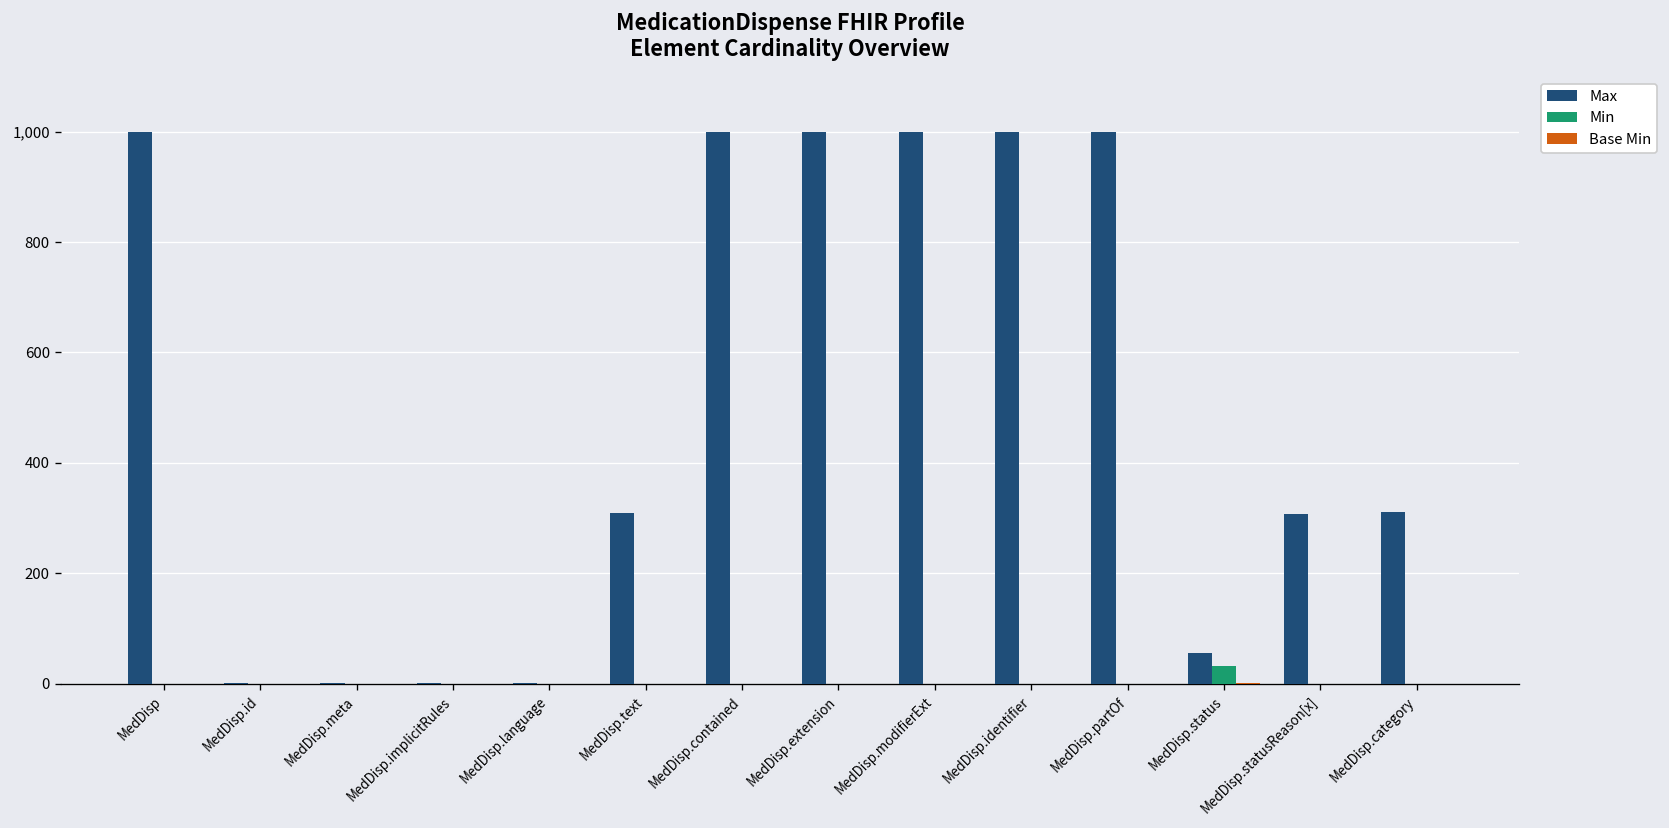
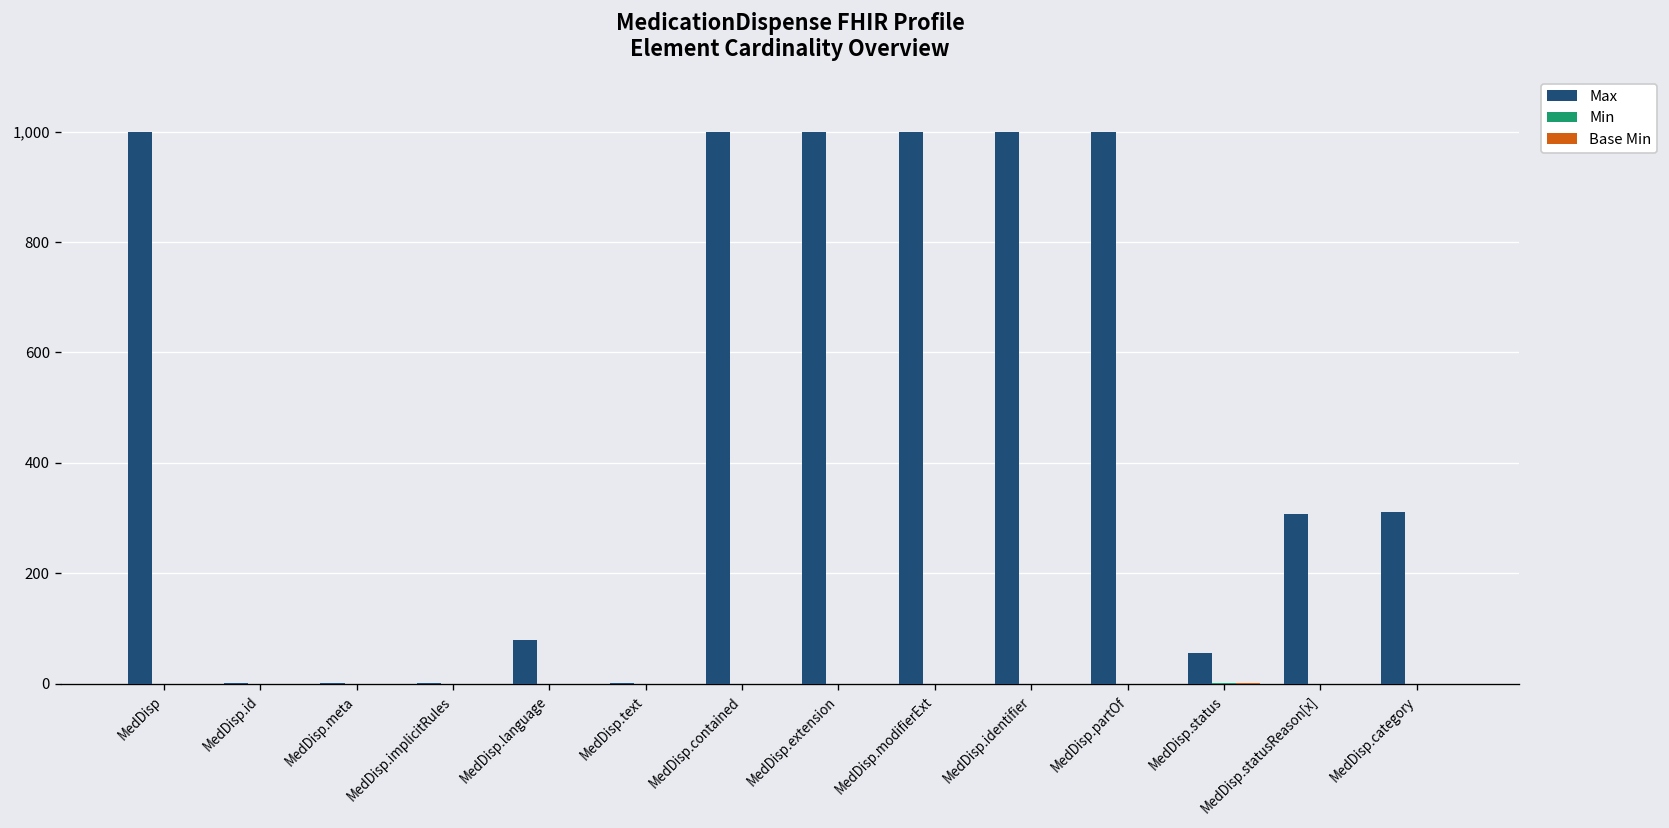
Max, MedDisp.language: 0 -> 80
Max, MedDisp.text: 310 -> 0
Min, MedDisp.status: 30 -> 0
